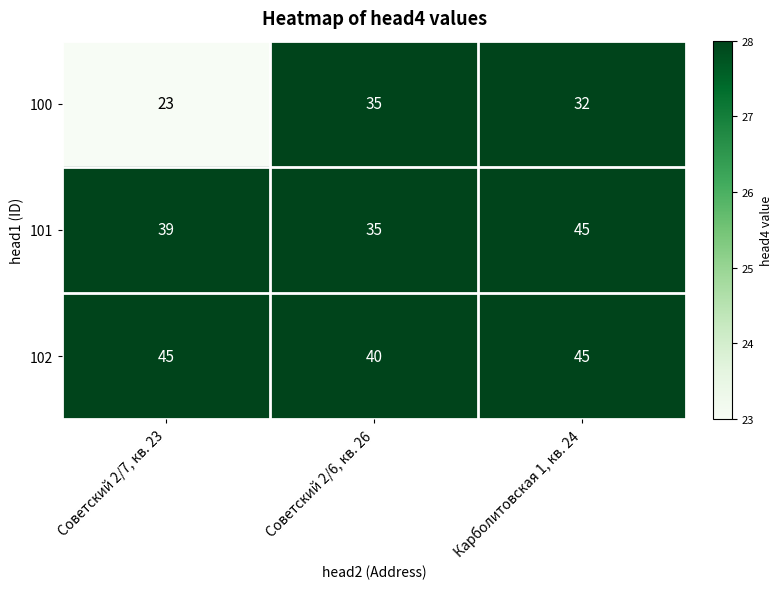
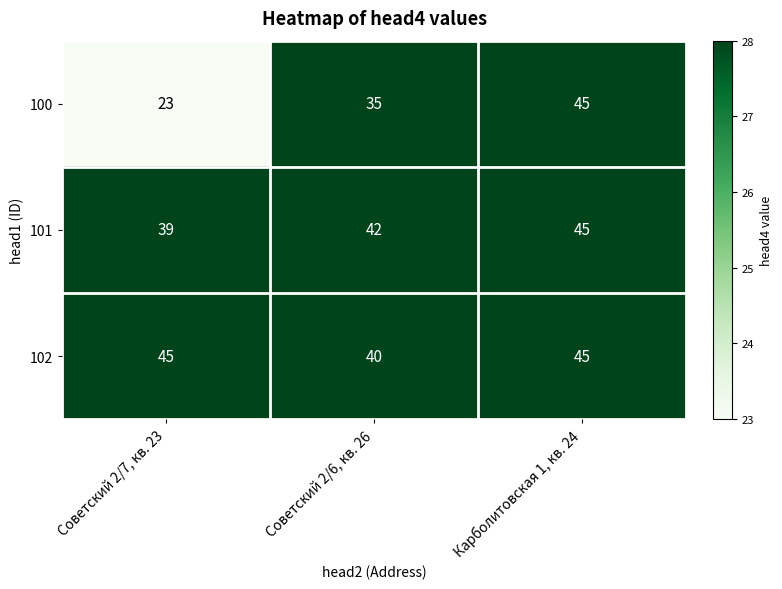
100, Карболитовская 1, кв. 24: 32 -> 45
101, Советский 2/6, кв. 26: 35 -> 42
